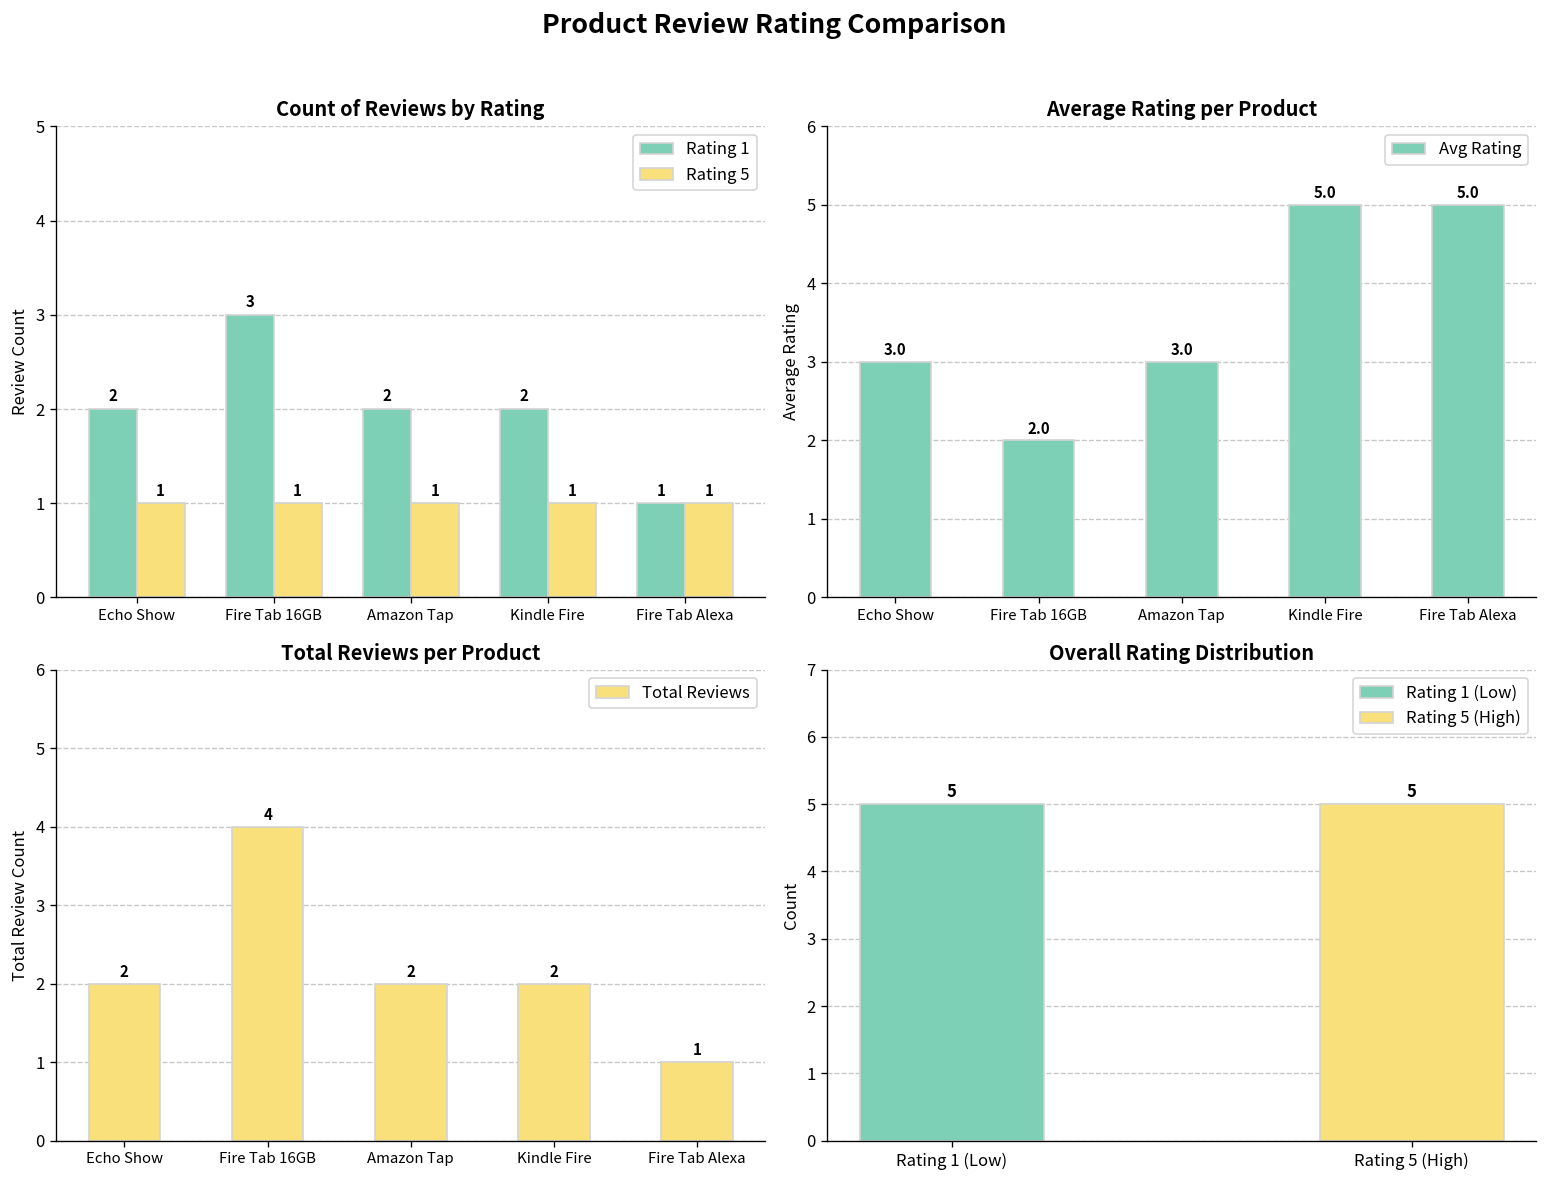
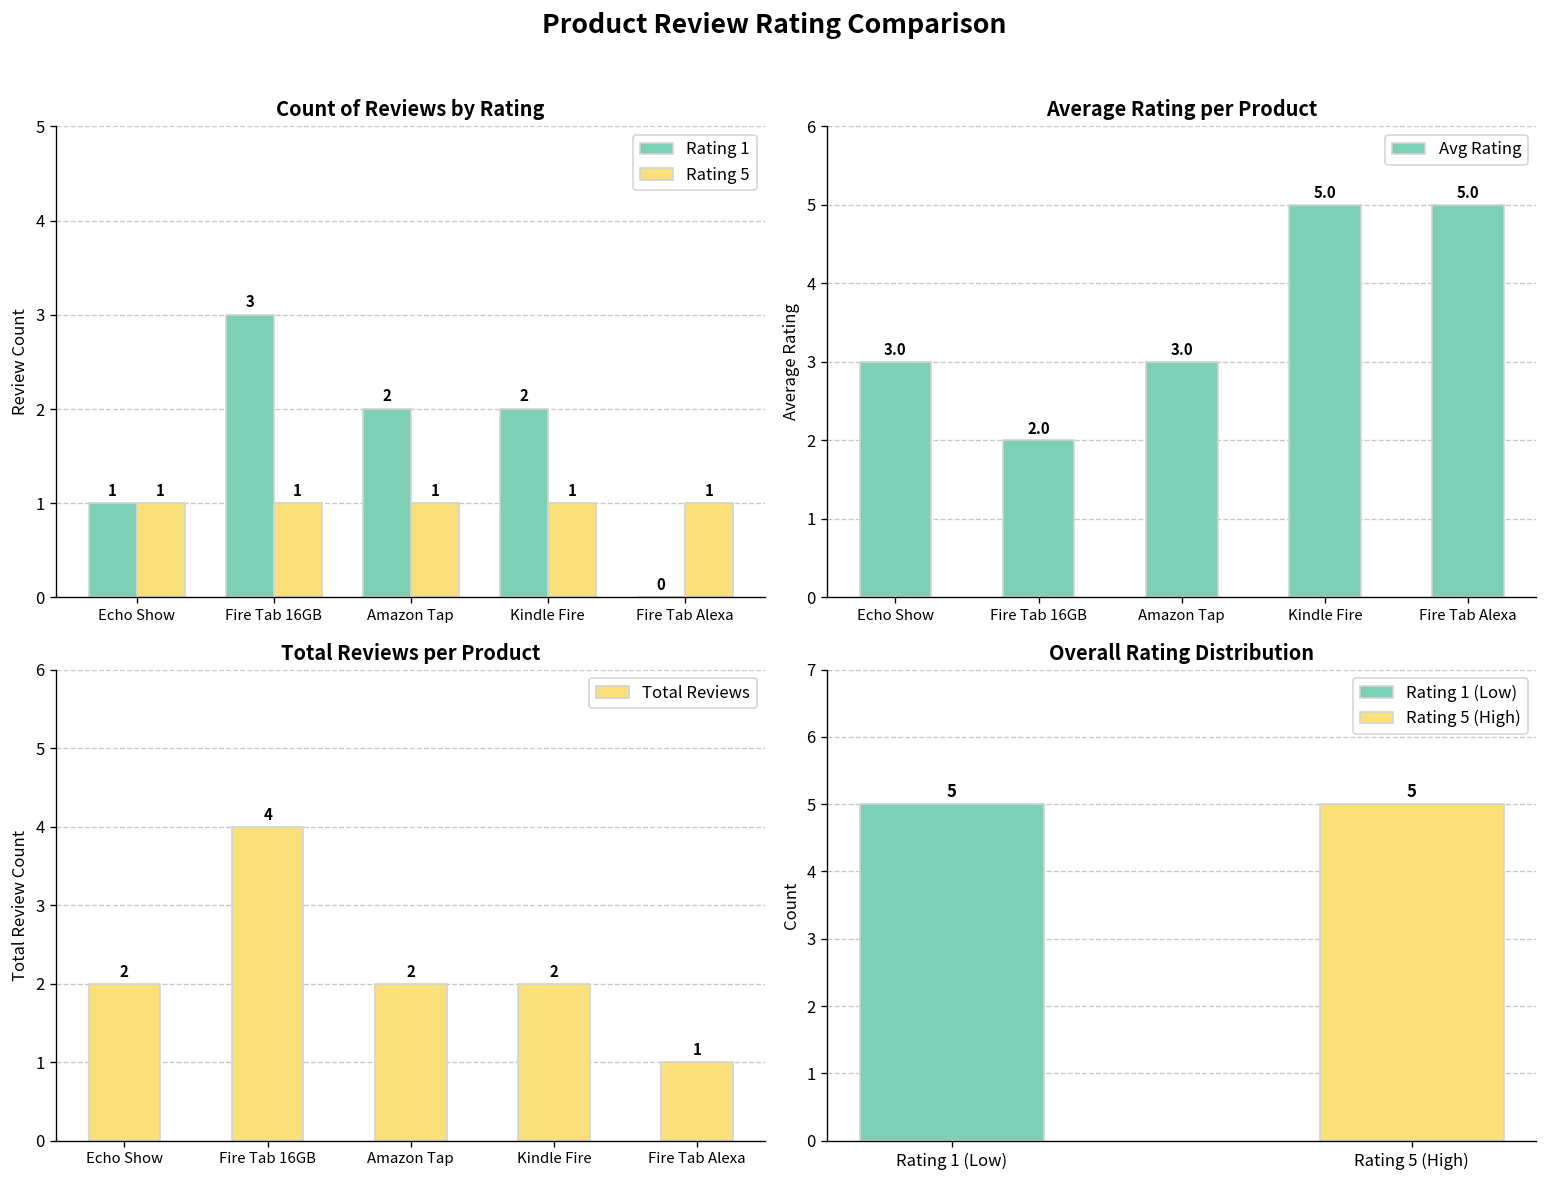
Count of Reviews by Rating, Rating 1, Echo Show: 2 -> 1
Count of Reviews by Rating, Rating 1, Fire Tab Alexa: 1 -> 0
